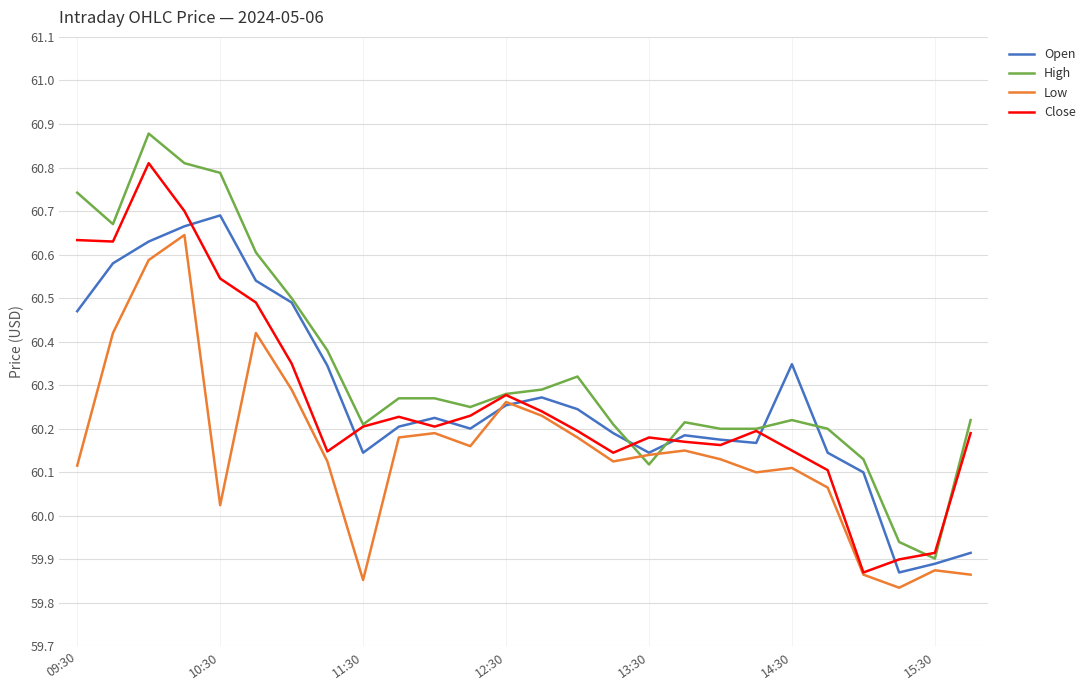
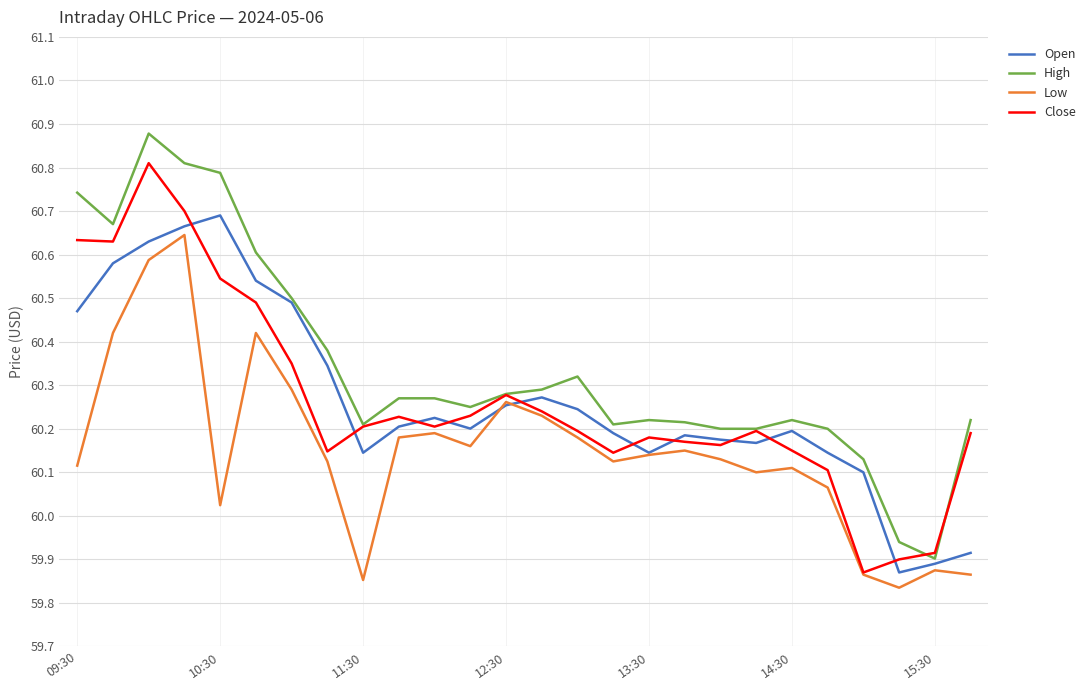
High, 13:30: 60.12 -> 60.22
Open, 14:30: 60.35 -> 60.19
